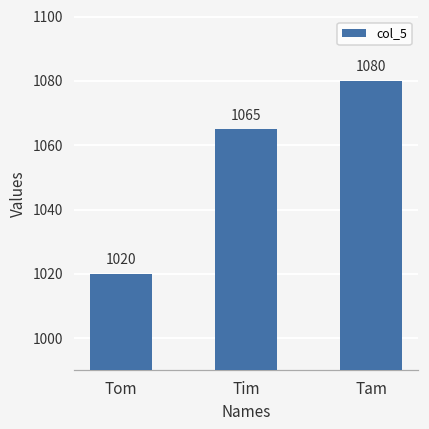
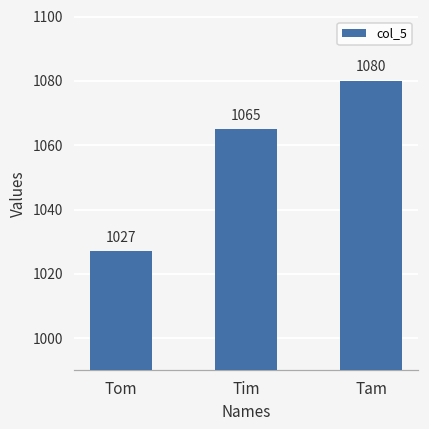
Tom: 1020 -> 1027
